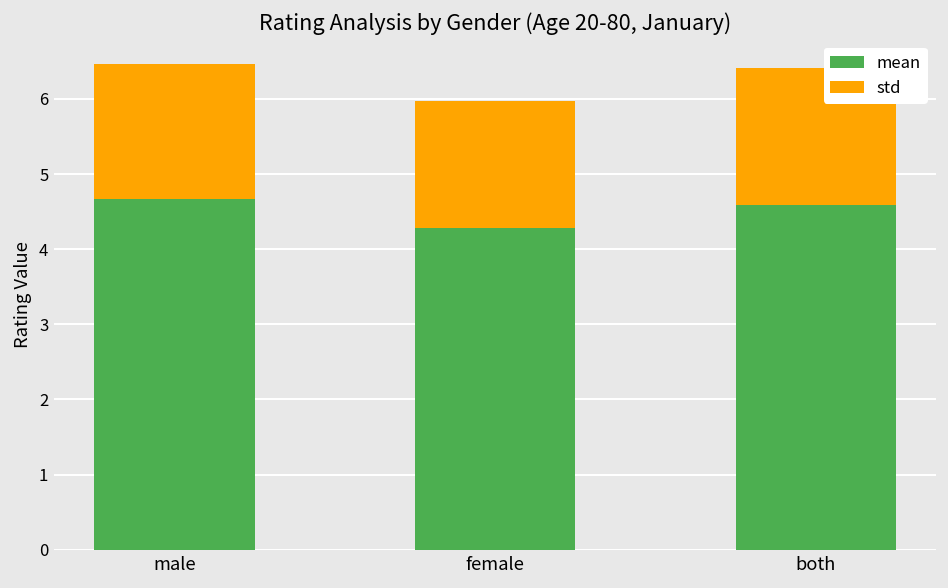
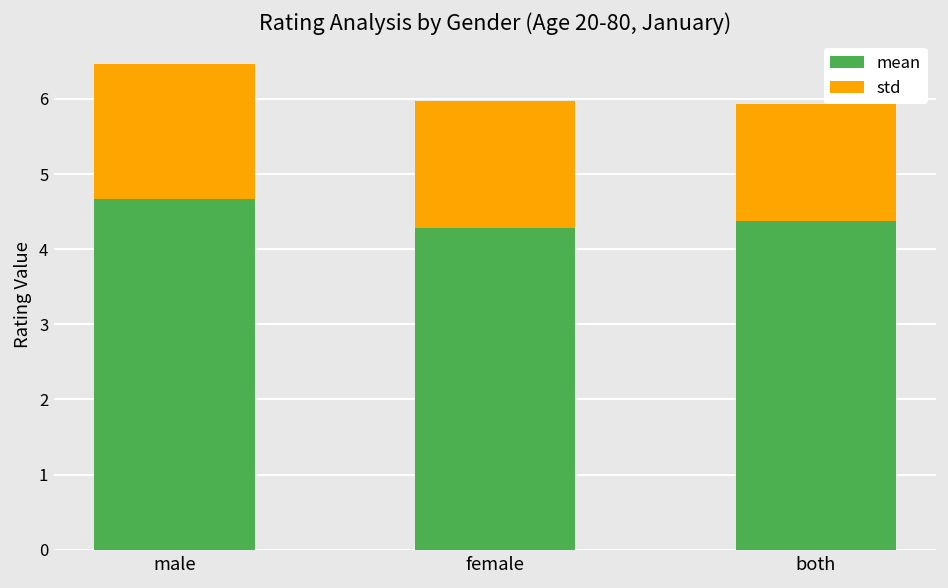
mean, both: 4.6 -> 4.4
std, both: 1.8 -> 1.6
